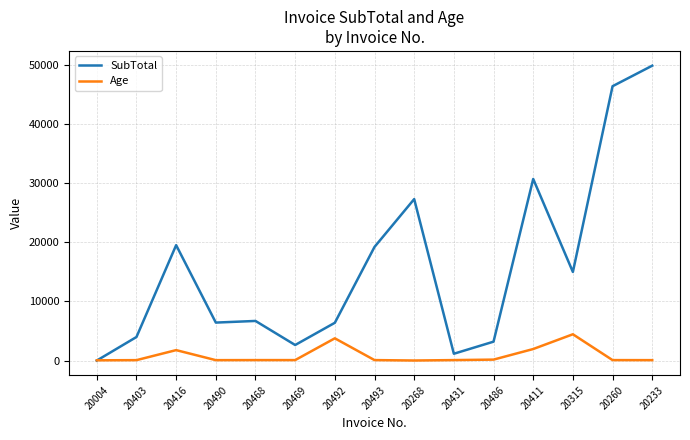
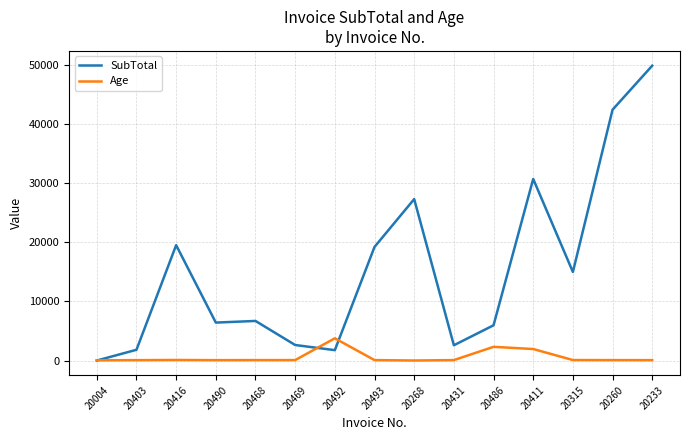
SubTotal, 20403: 4000 -> 2000
Age, 20416: 2000 -> 0
SubTotal, 20492: 6000 -> 2000
SubTotal, 20431: 1000 -> 3000
SubTotal, 20486: 3000 -> 6000
Age, 20486: 0 -> 2000
Age, 20315: 4000 -> 0
SubTotal, 20260: 46000 -> 42000
